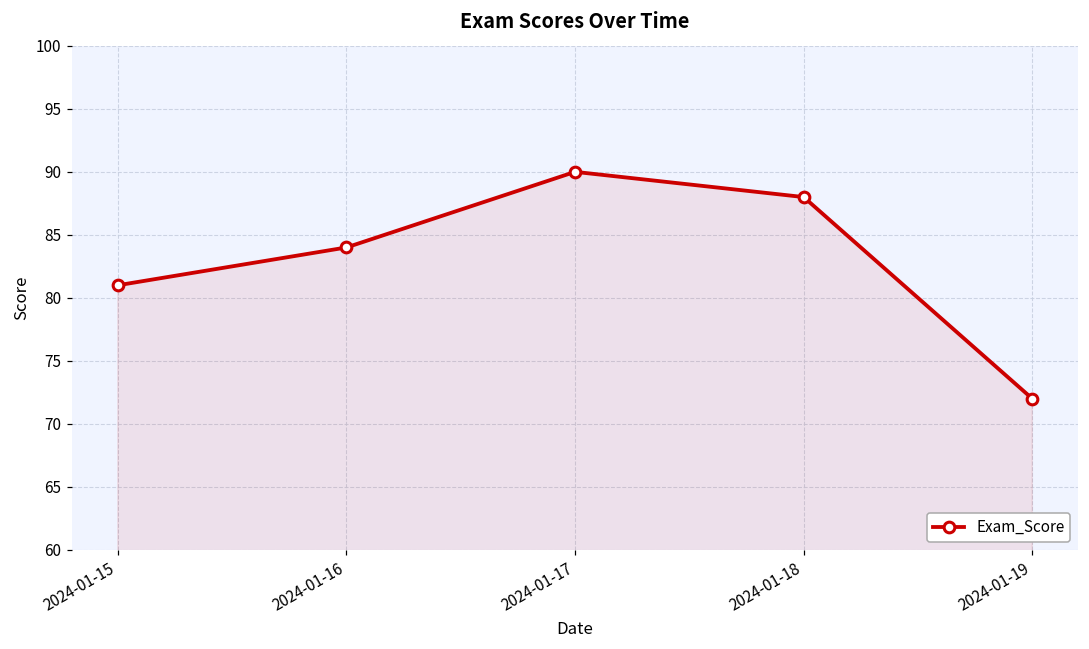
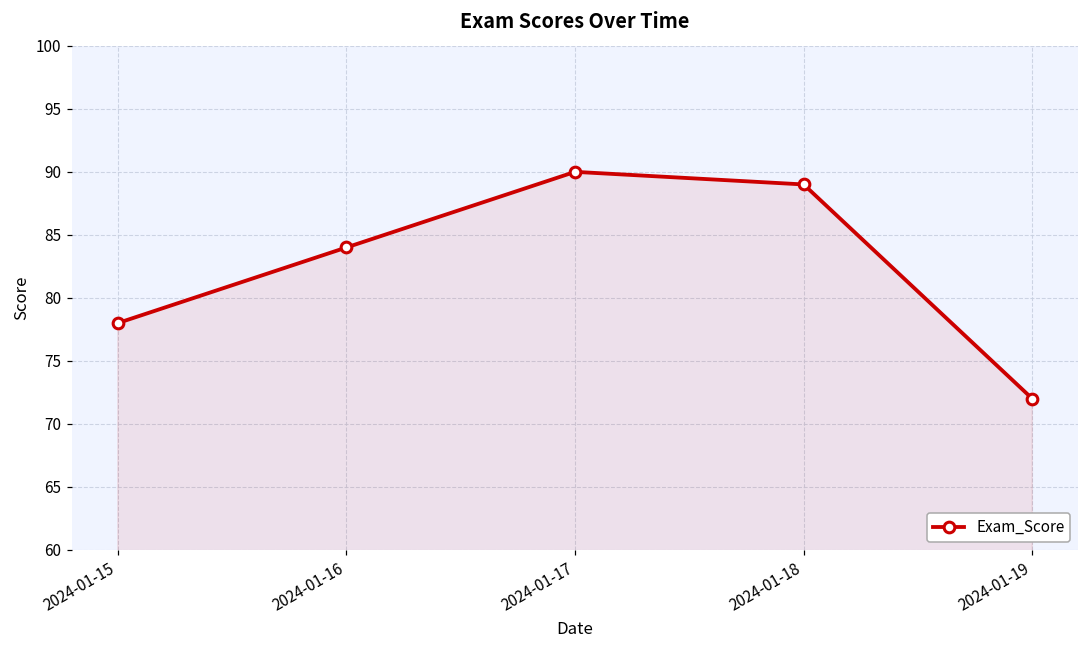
2024-01-15: 81 -> 78
2024-01-18: 88 -> 89
